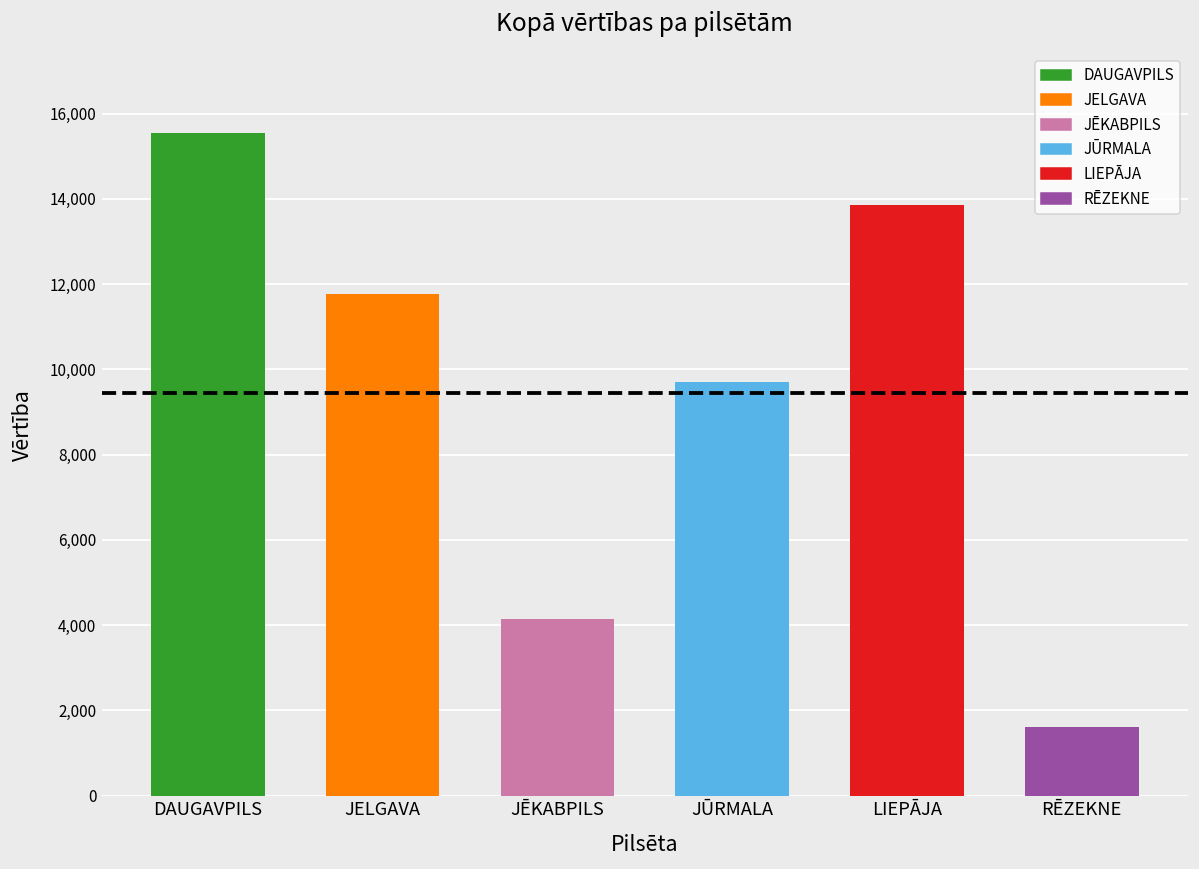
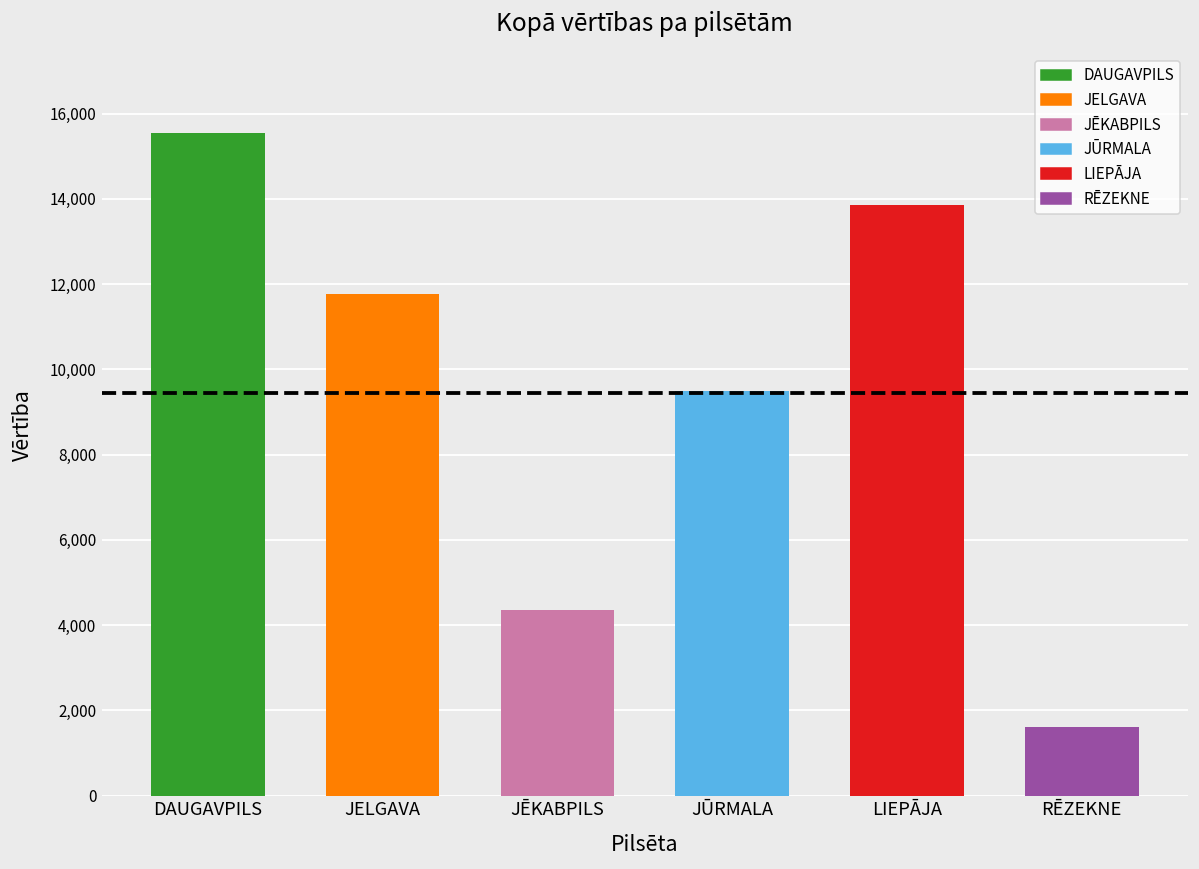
JĒKABPILS: 4,100 -> 4,400
JŪRMALA: 9,700 -> 9,500
